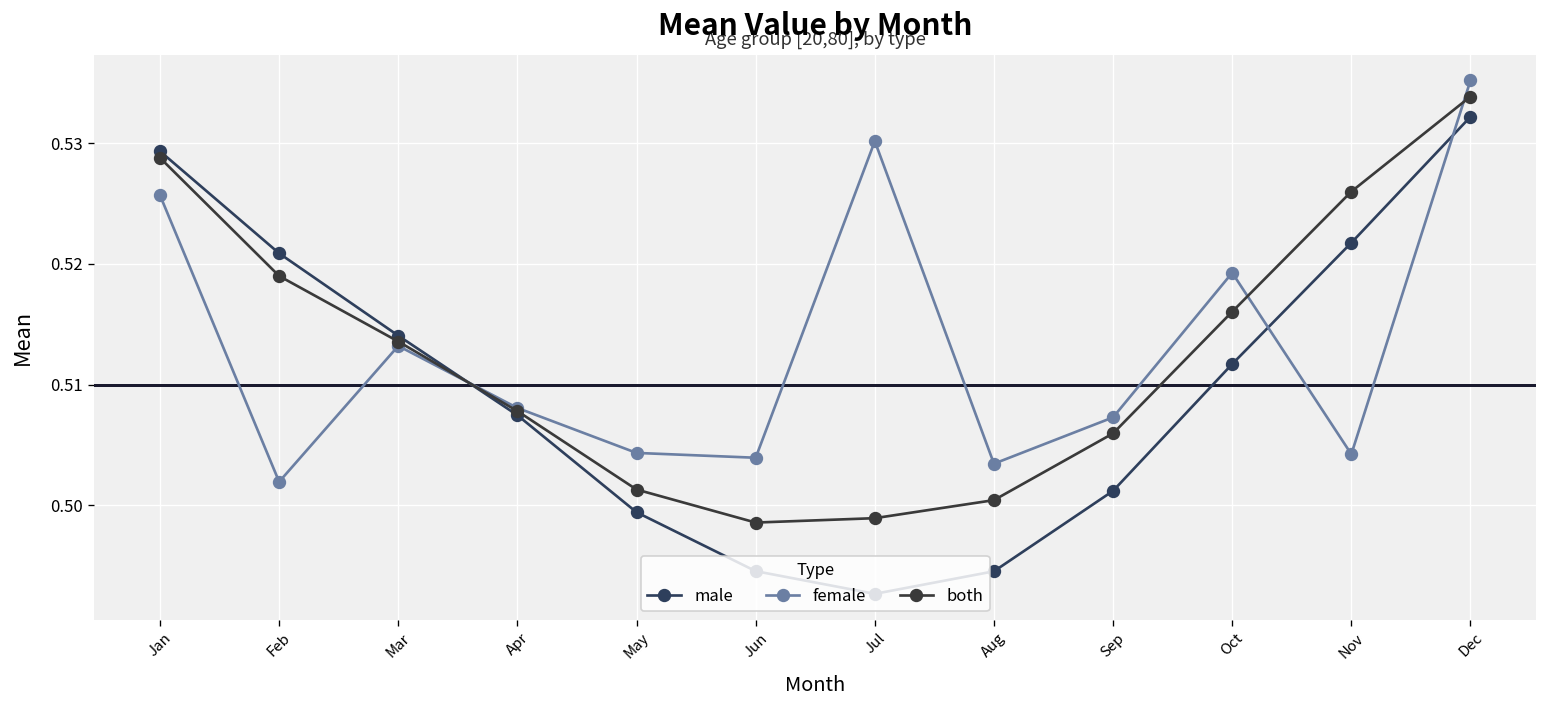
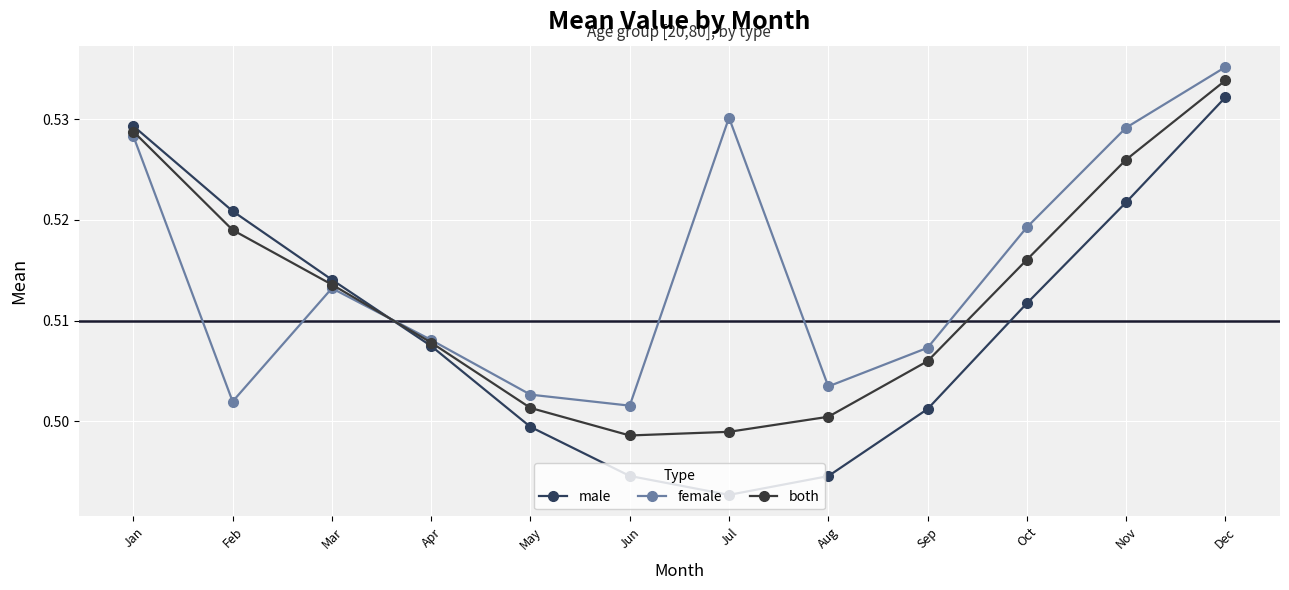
female, Jan: 0.5257 -> 0.5283
female, May: 0.5043 -> 0.5026
female, Jun: 0.5039 -> 0.5015
female, Nov: 0.5042 -> 0.5292
